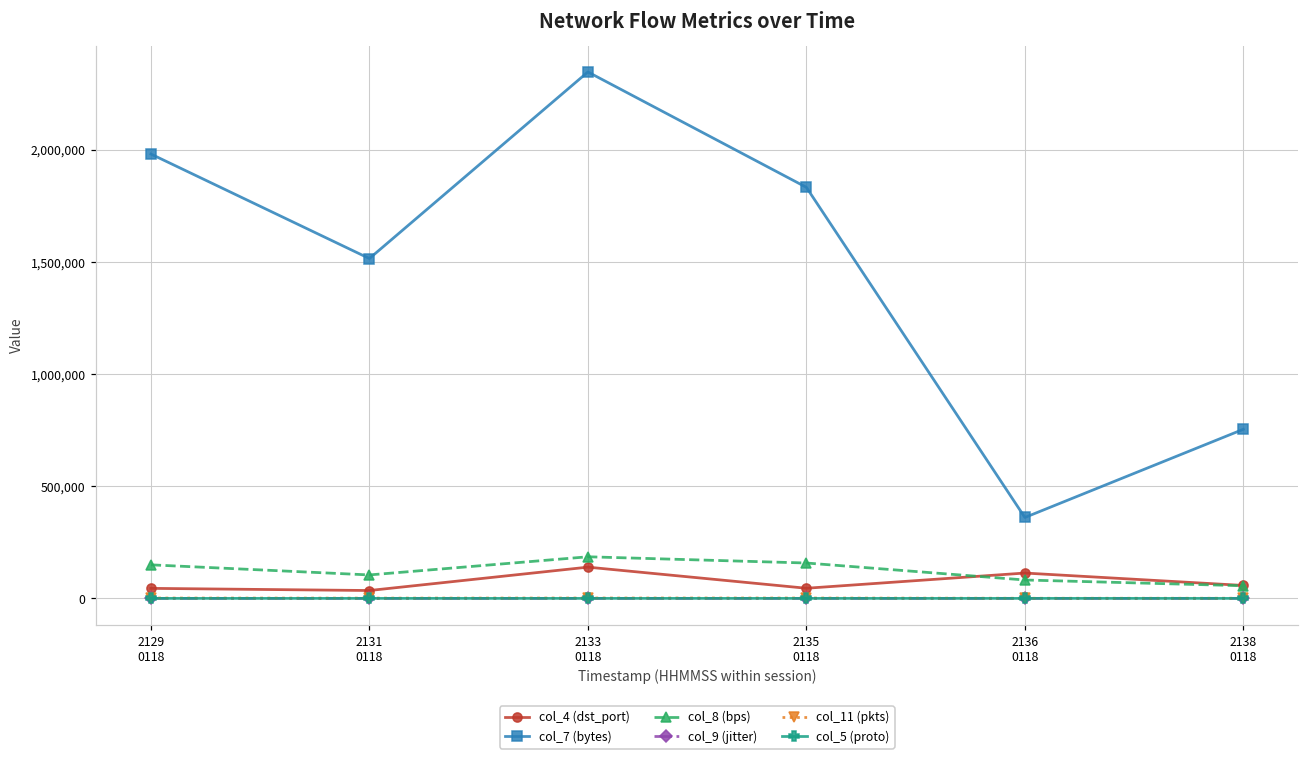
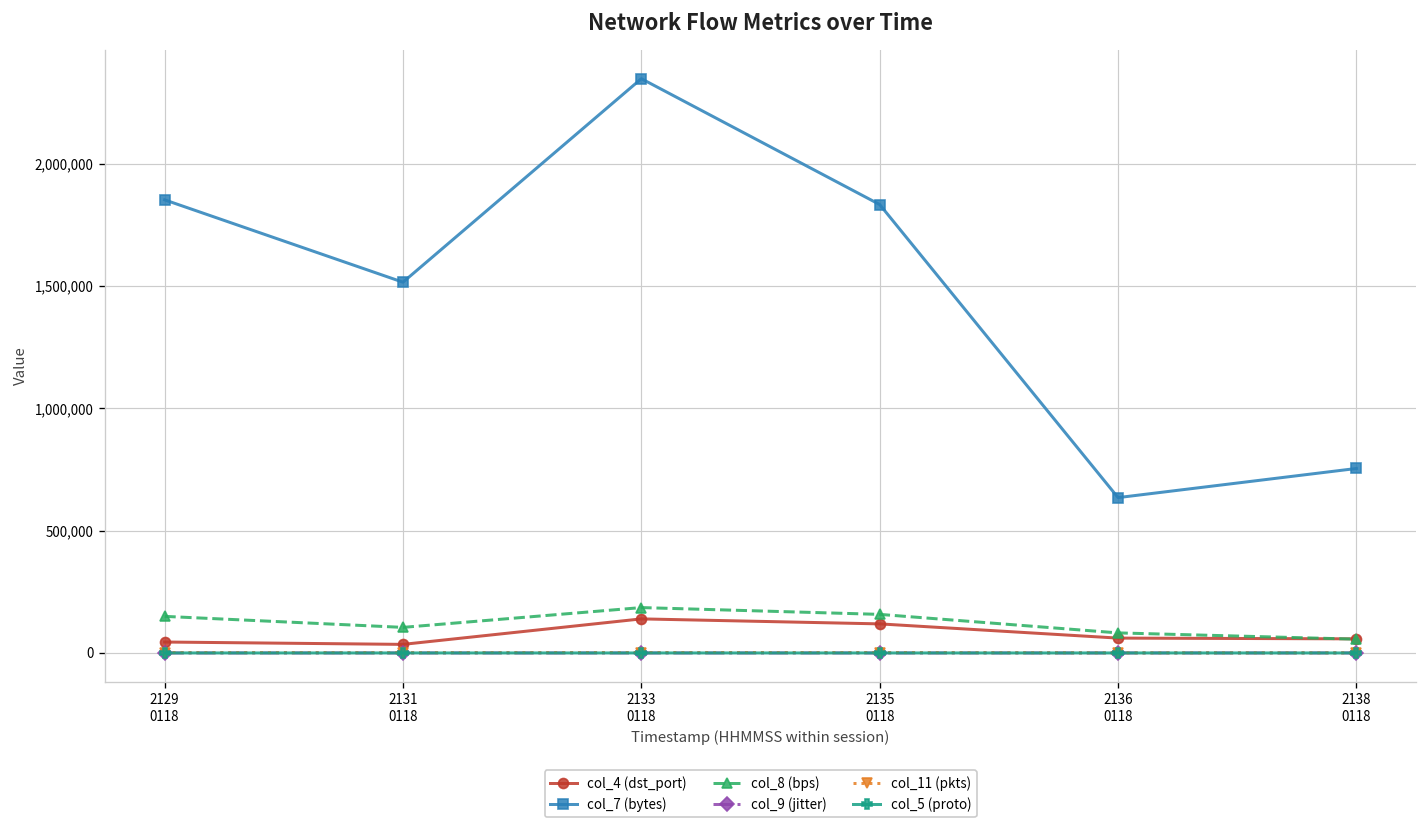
col_7 (bytes), 2129 0118: 1,980,000 -> 1,850,000
col_4 (dst_port), 2135 0118: 50,000 -> 120,000
col_4 (dst_port), 2136 0118: 110,000 -> 60,000
col_7 (bytes), 2136 0118: 360,000 -> 640,000
